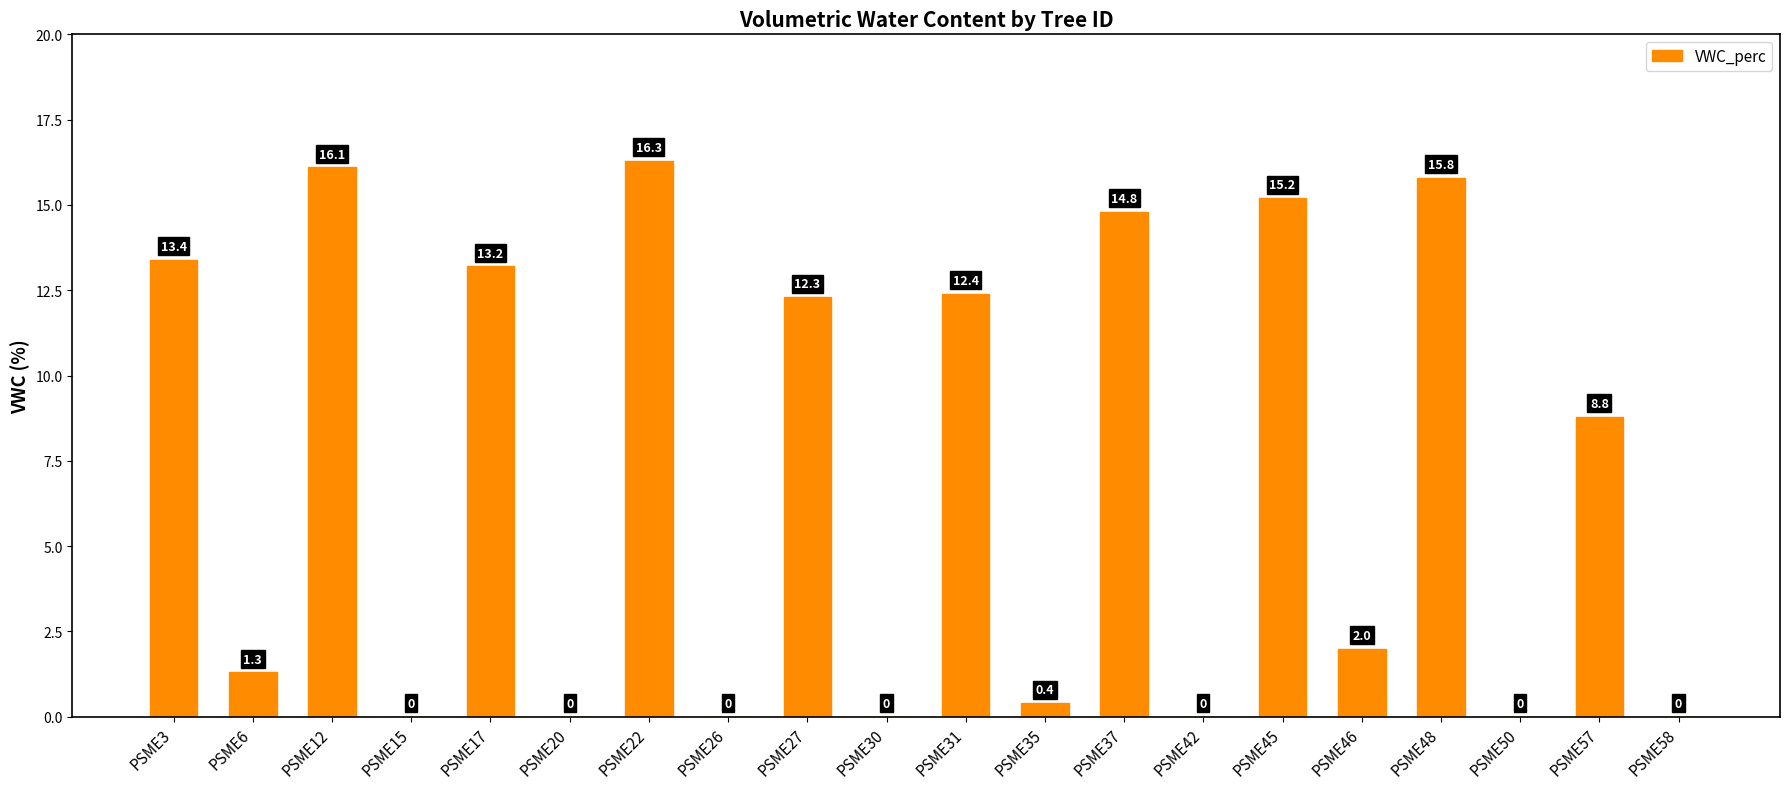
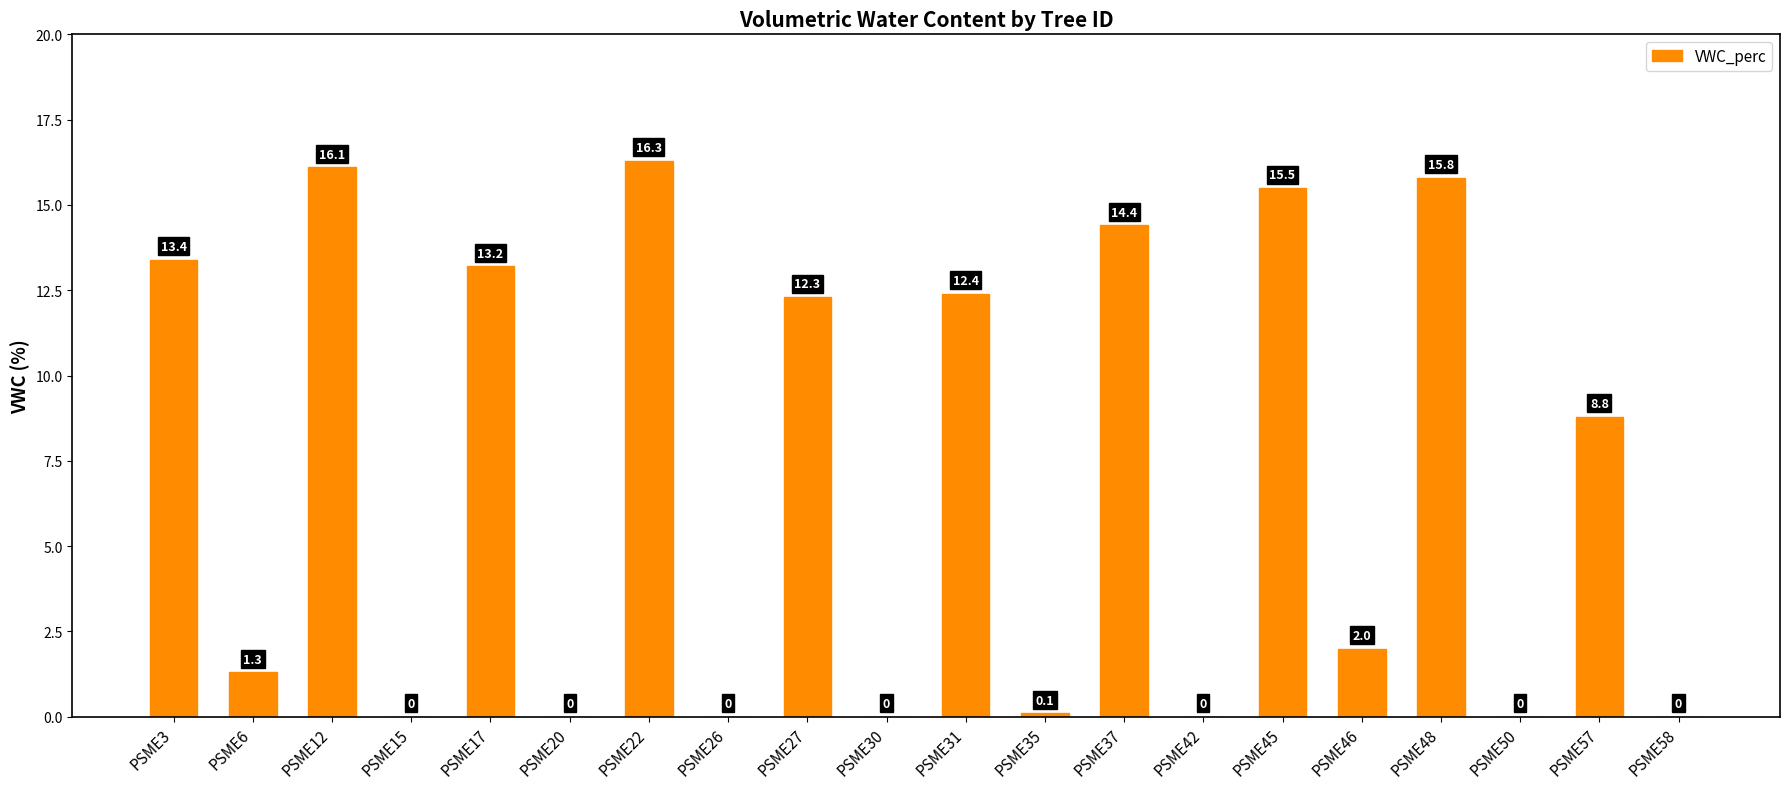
PSME35: 0.4 -> 0.1
PSME37: 14.8 -> 14.4
PSME45: 15.2 -> 15.5
